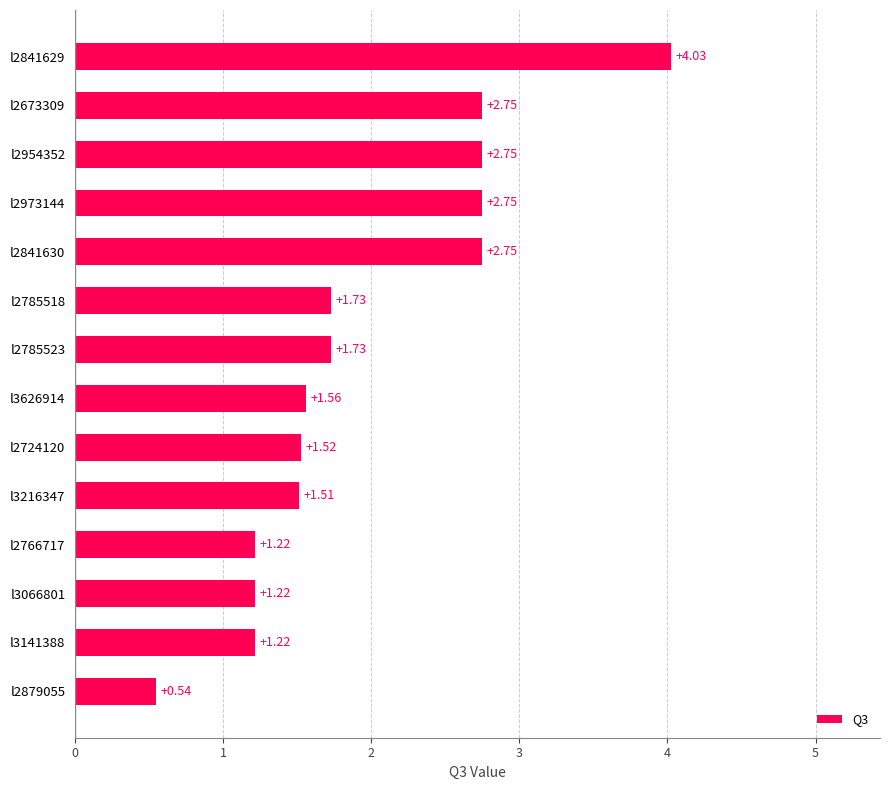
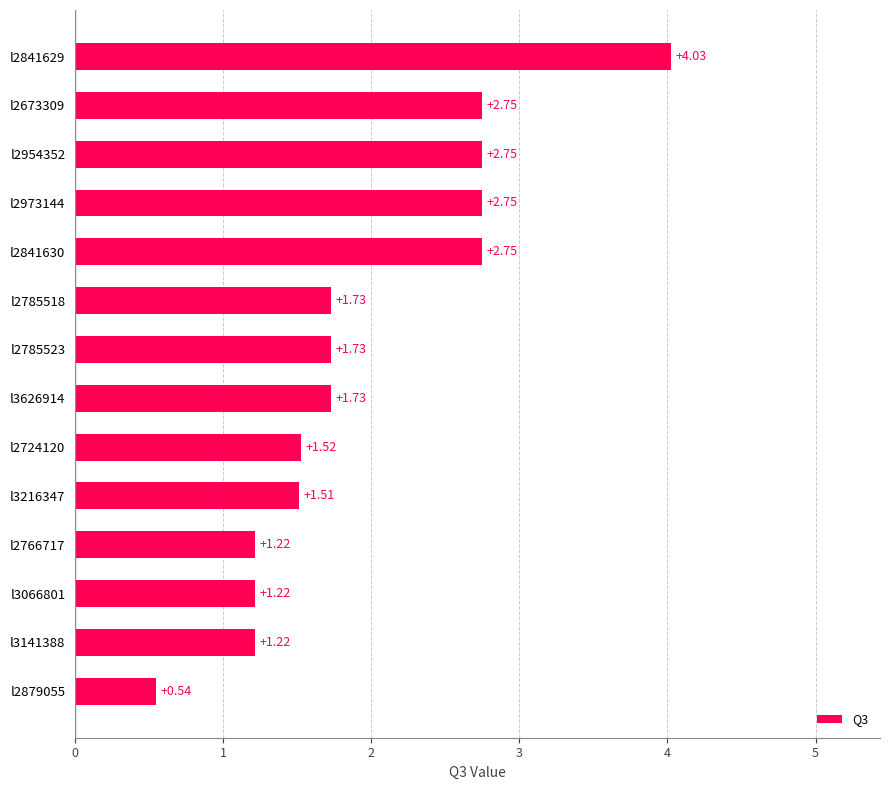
l3626914: +1.56 -> +1.73
